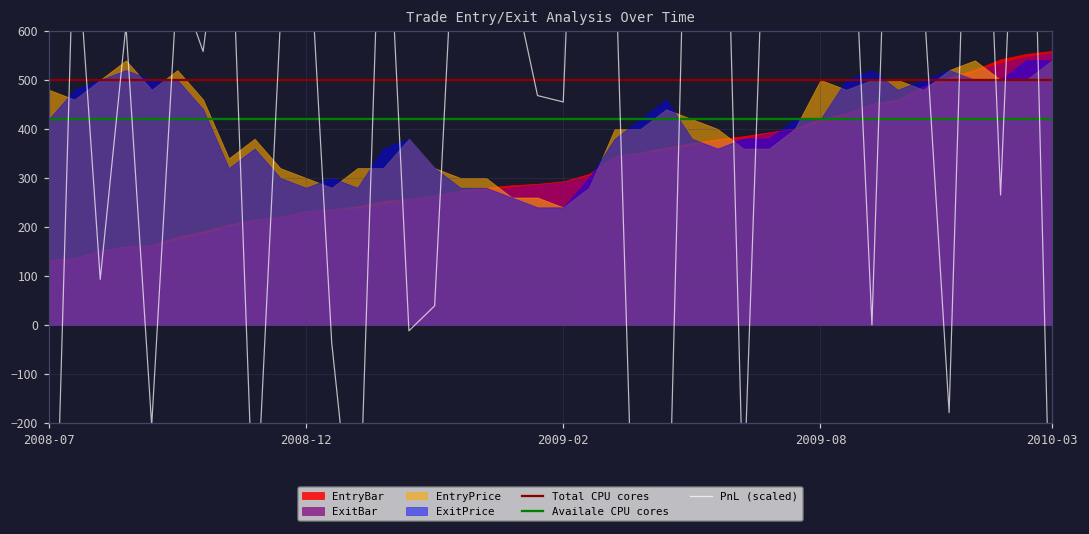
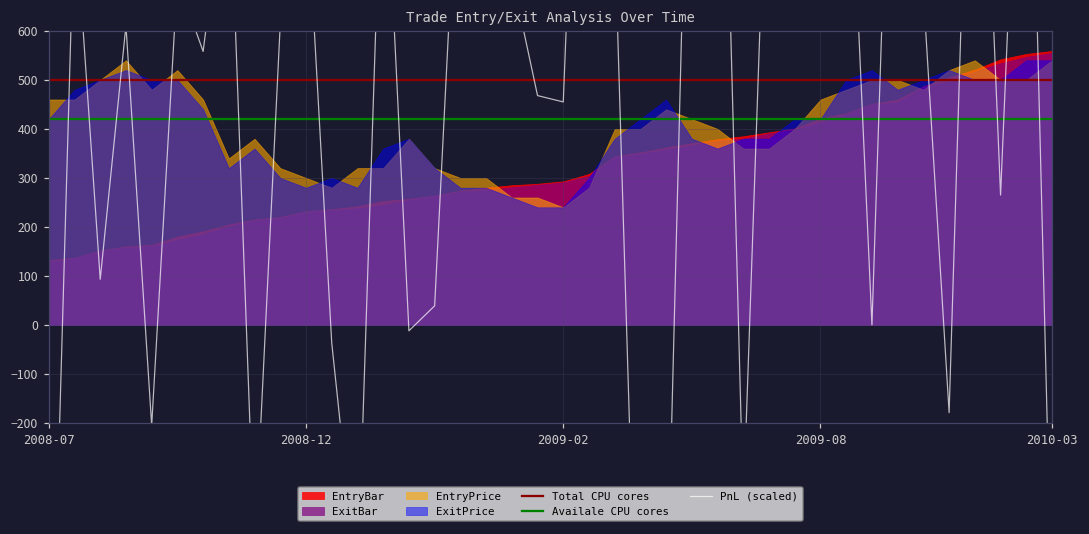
EntryPrice, 2008-07: 480 -> 460
EntryPrice, 2009-08: 500 -> 460
